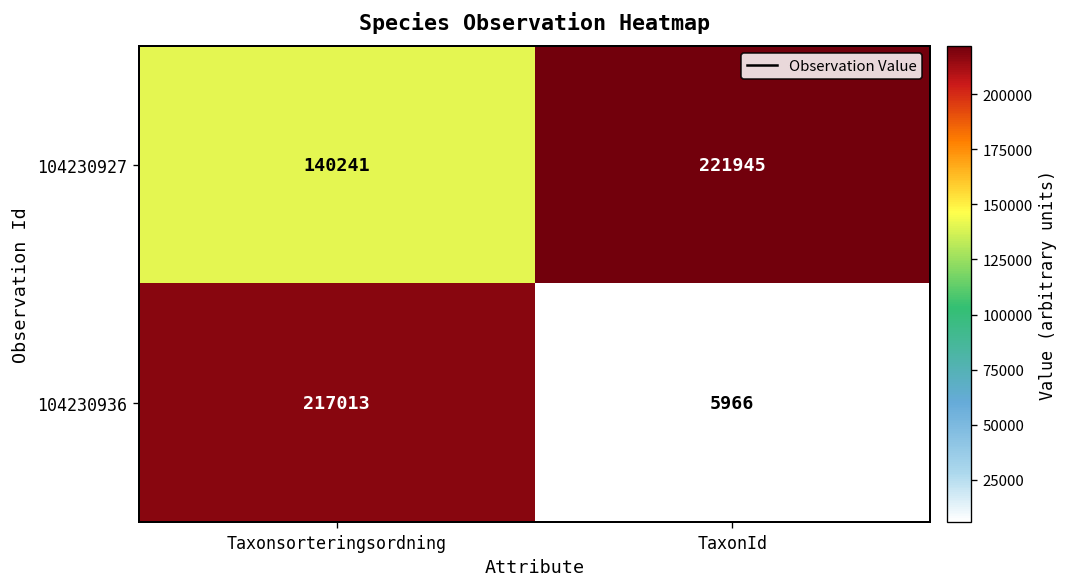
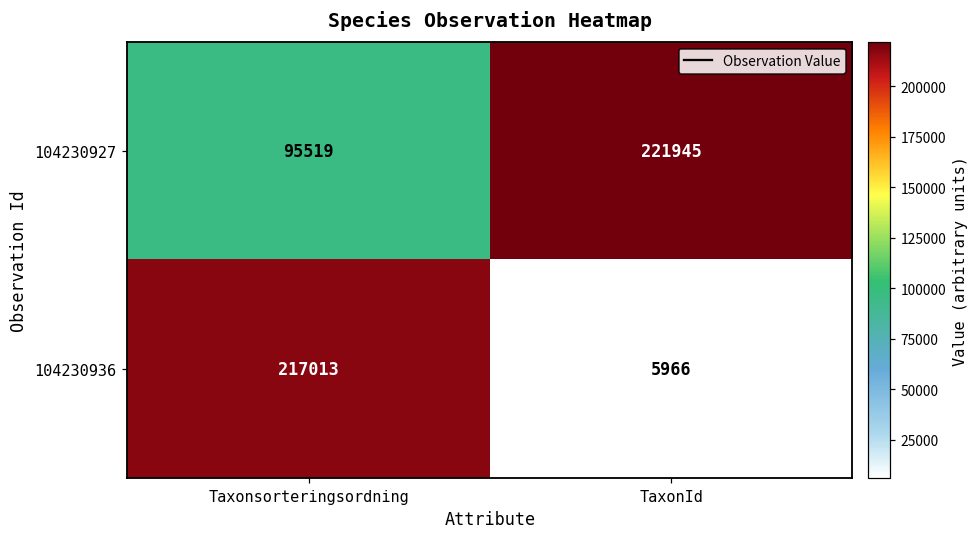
104230927, Taxonsorteringsordning: 140241 -> 95519
